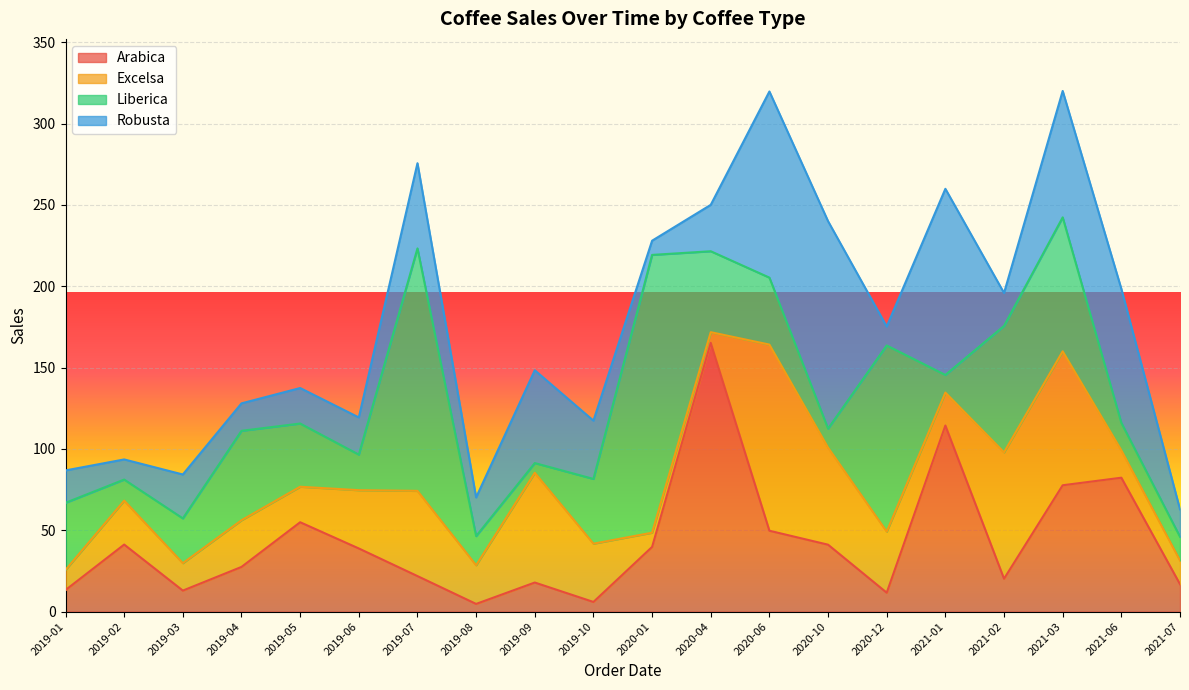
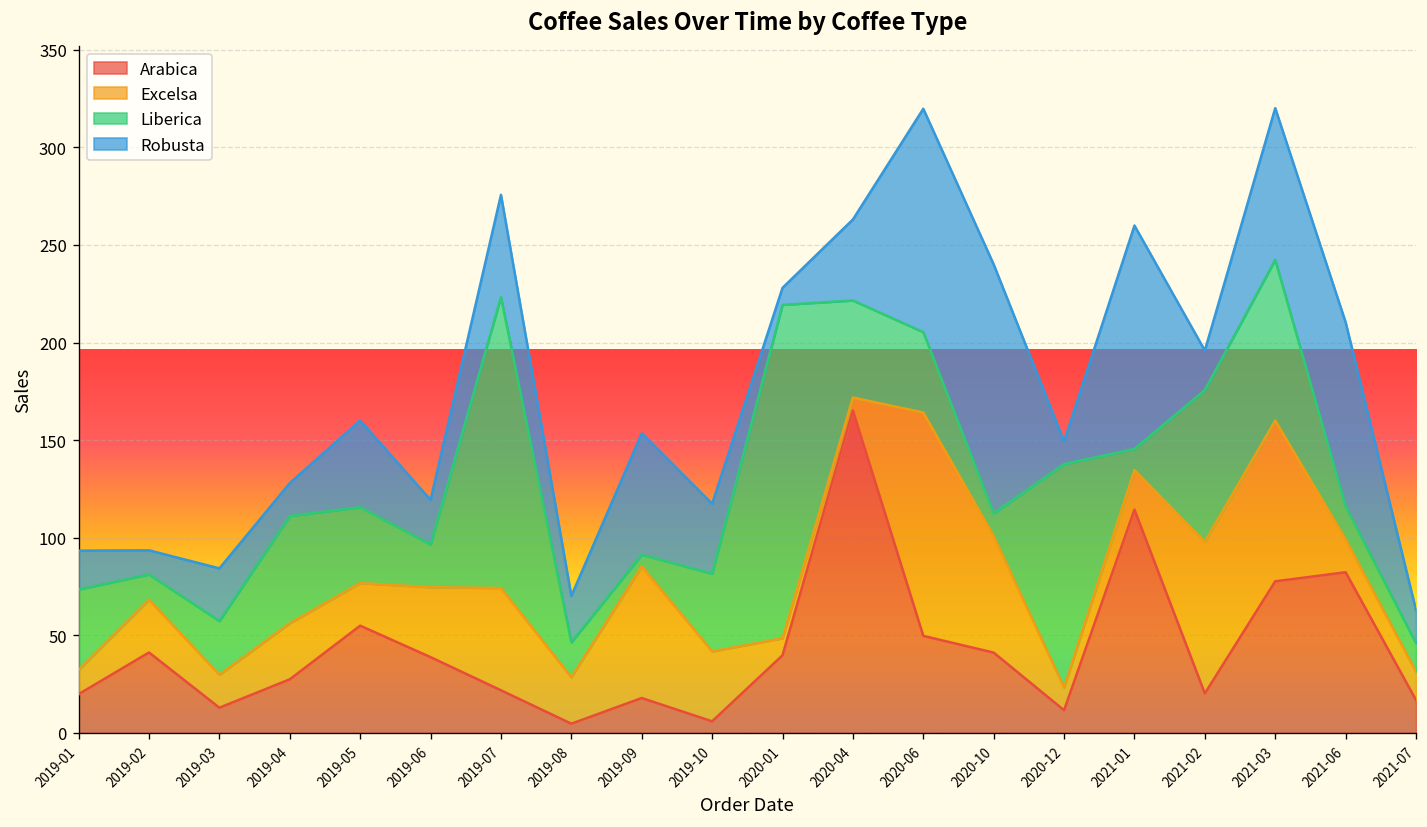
Arabica, 2019-01: 13 -> 20
Robusta, 2019-05: 22 -> 44
Robusta, 2019-09: 57 -> 62
Robusta, 2020-04: 29 -> 42
Excelsa, 2020-12: 38 -> 12
Robusta, 2021-06: 82 -> 94
